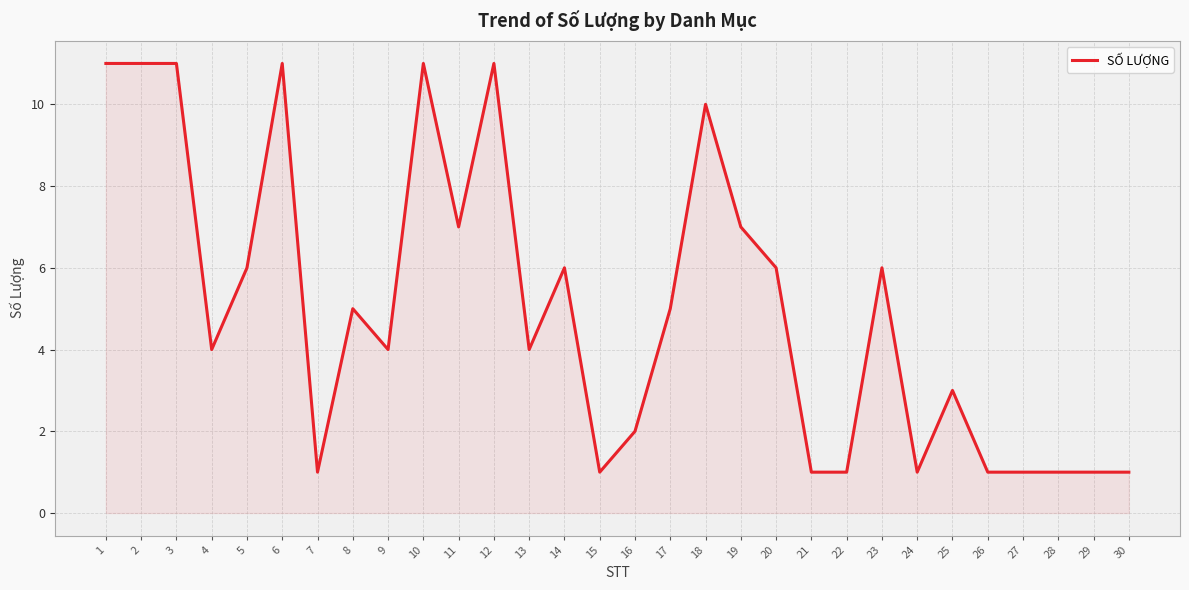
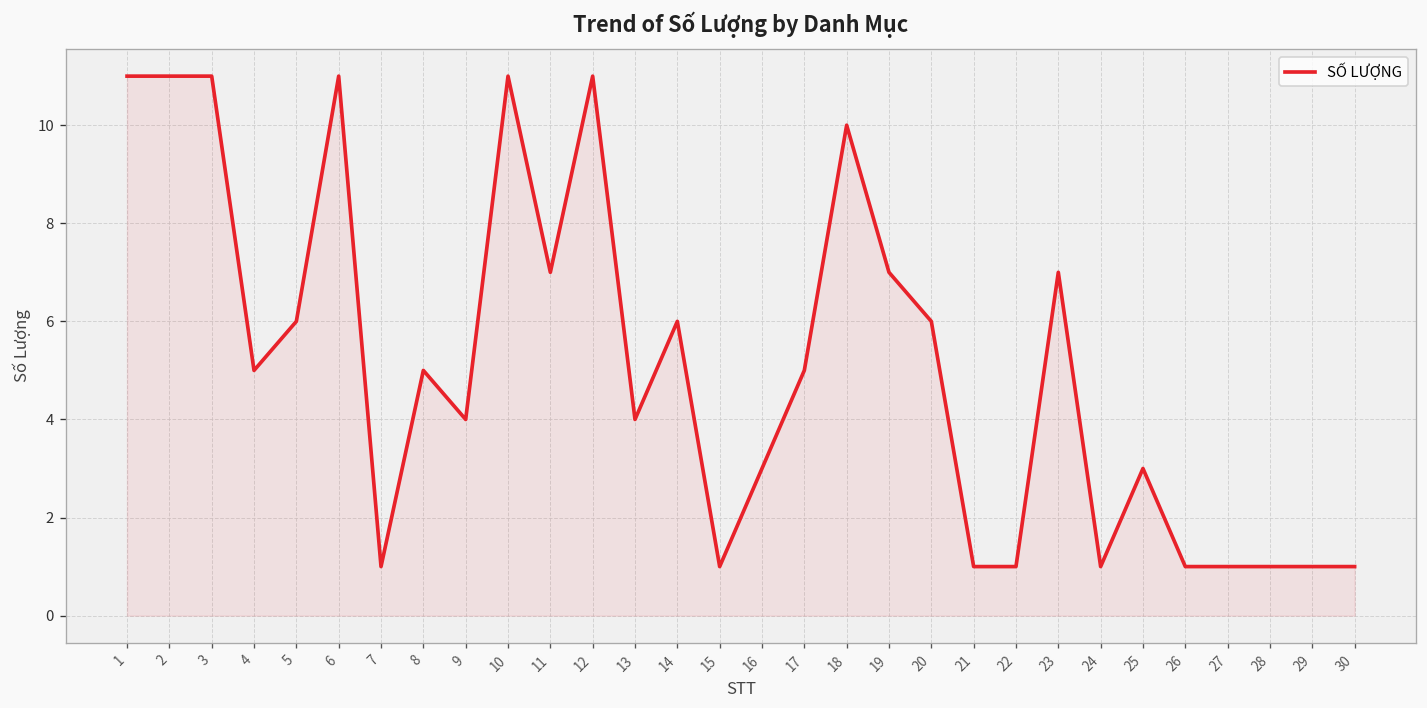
4: 4 -> 5
16: 2 -> 3
23: 6 -> 7
